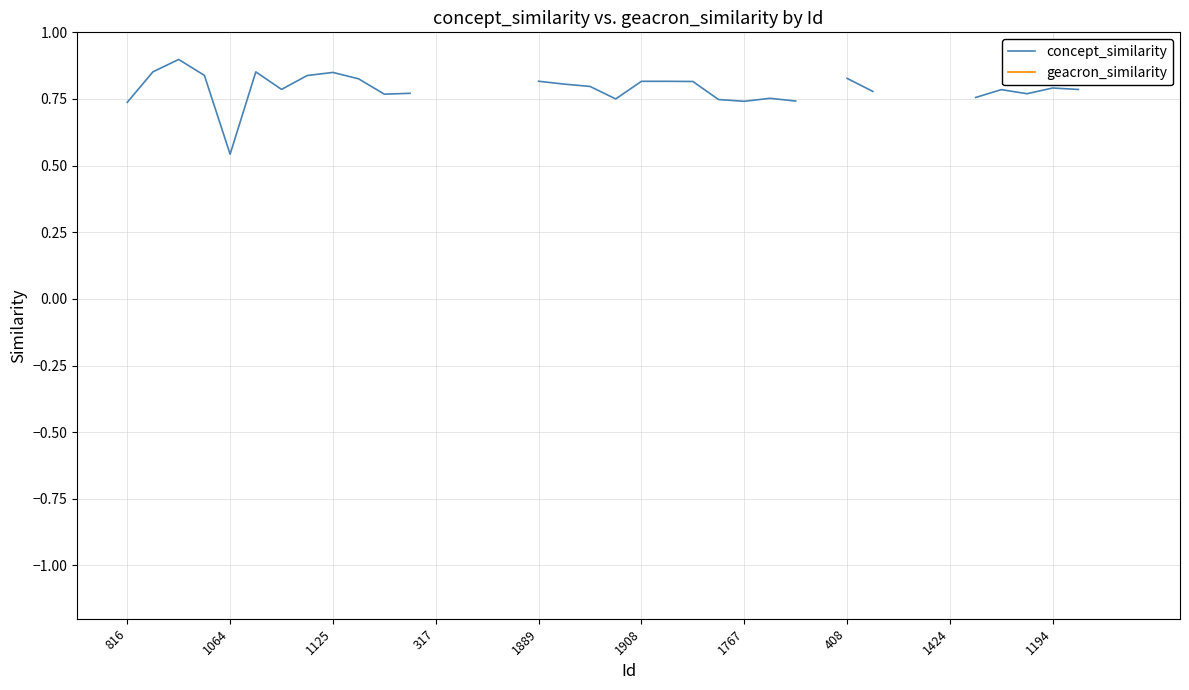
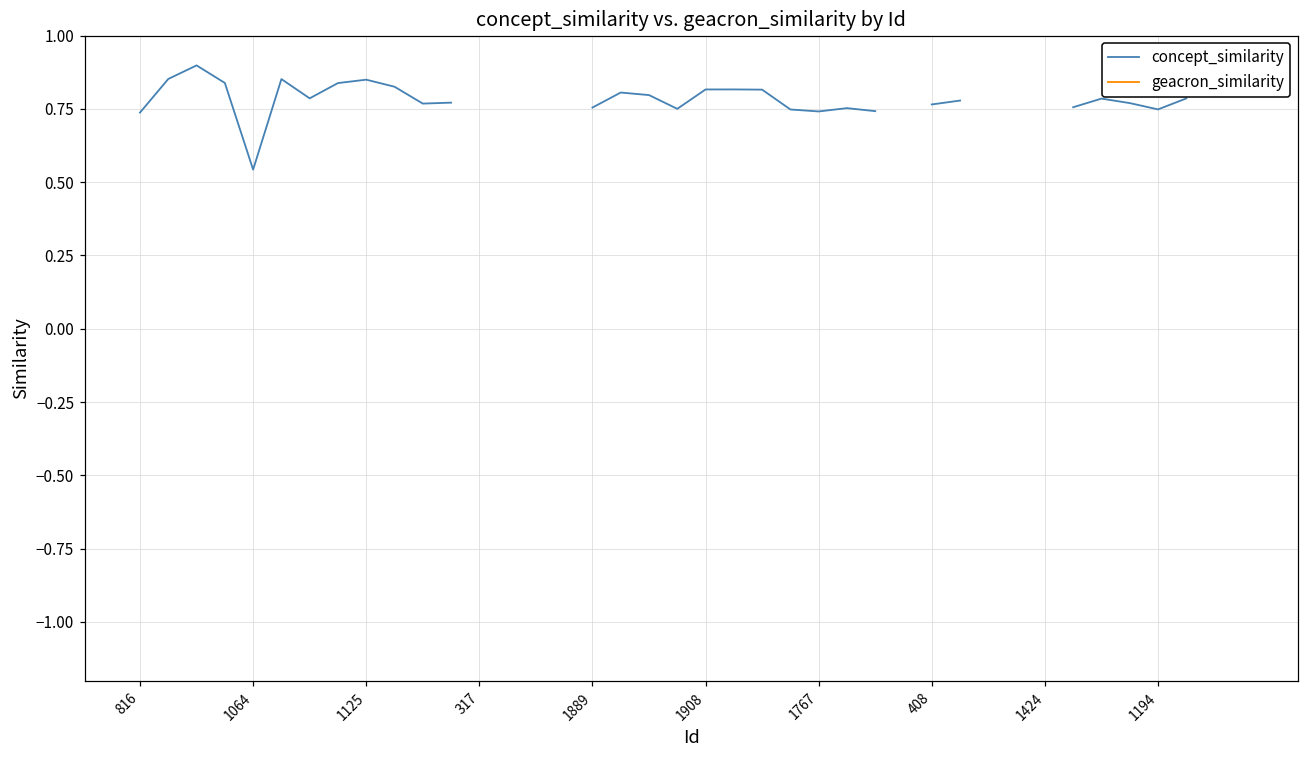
1889: 0.82 -> 0.75
408: 0.83 -> 0.77
1194: 0.79 -> 0.75
